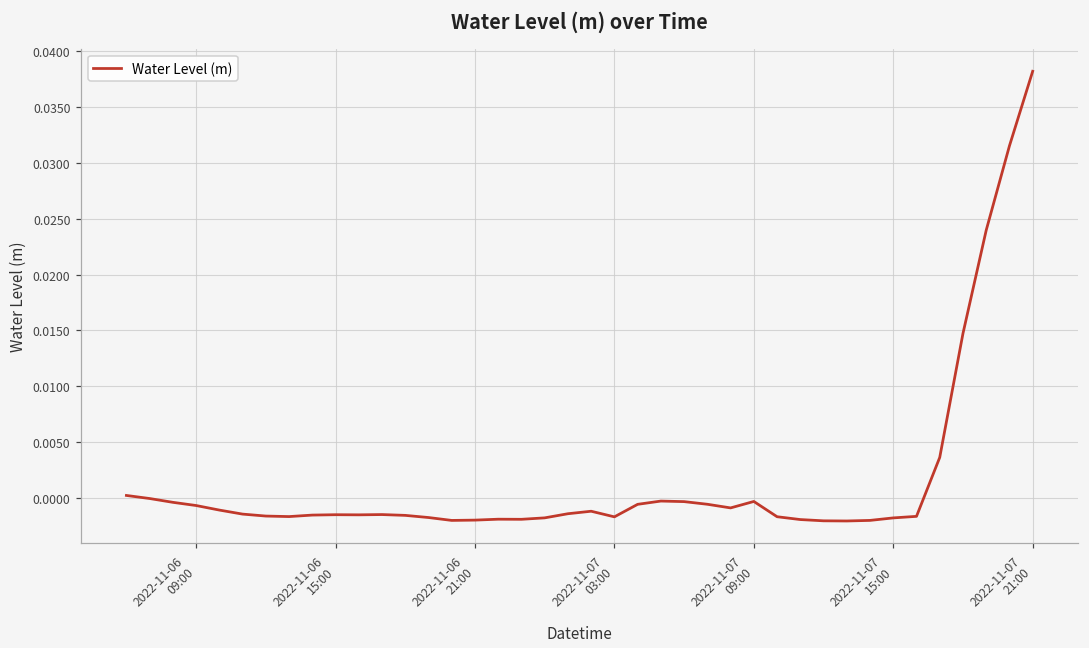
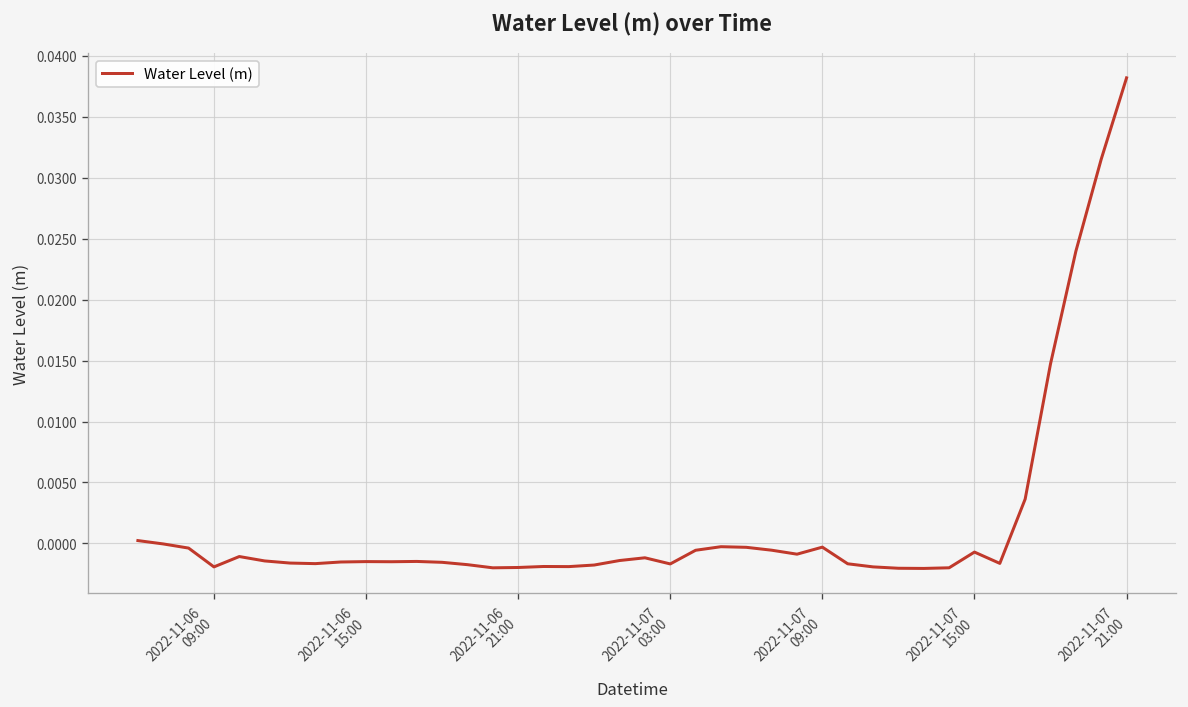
2022-11-06 09:00: -0.0007 -> -0.0019
2022-11-07 15:00: -0.0018 -> -0.0007
